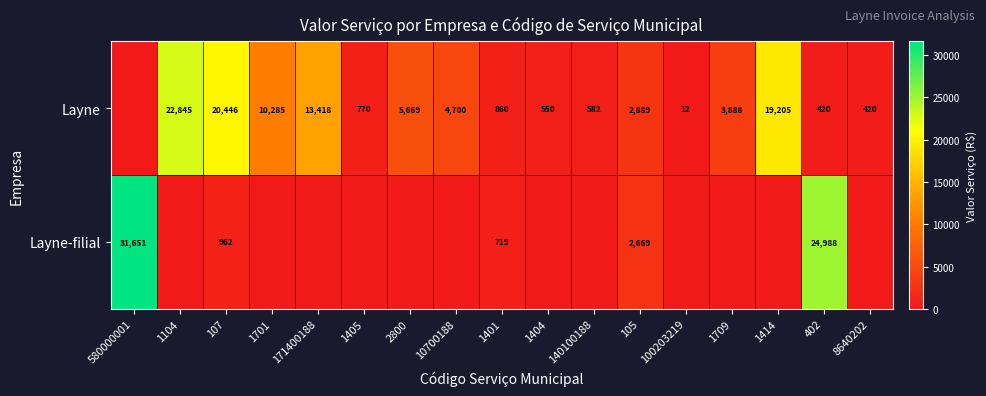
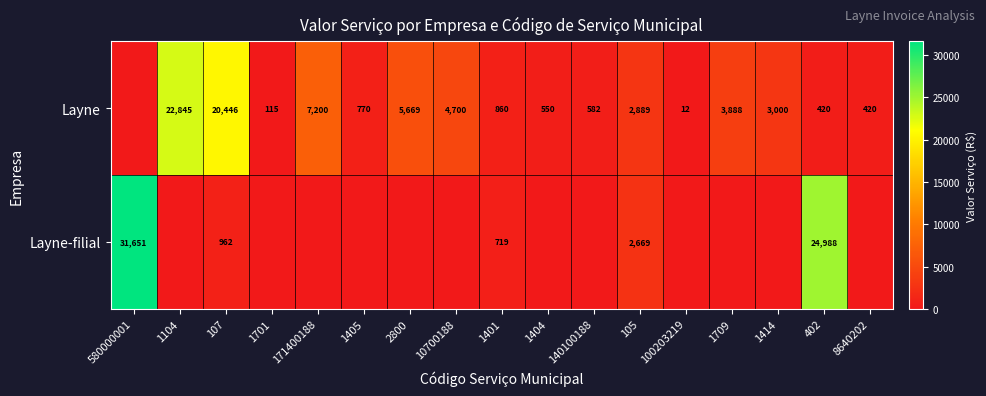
Layne, 1701: 10,285 -> 115
Layne, 171400188: 13,418 -> 7,200
Layne, 1414: 19,205 -> 3,000
